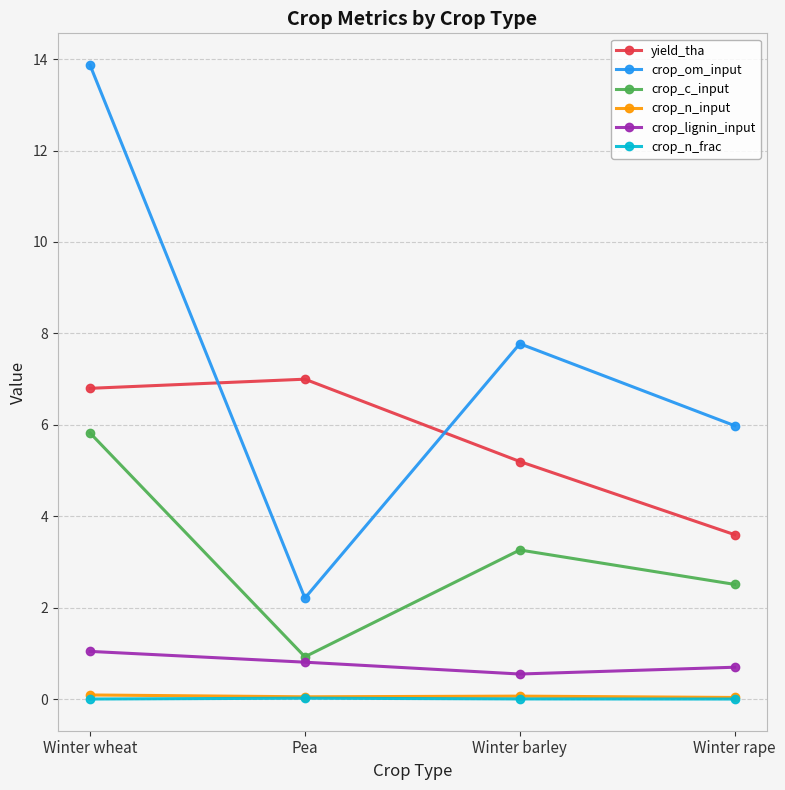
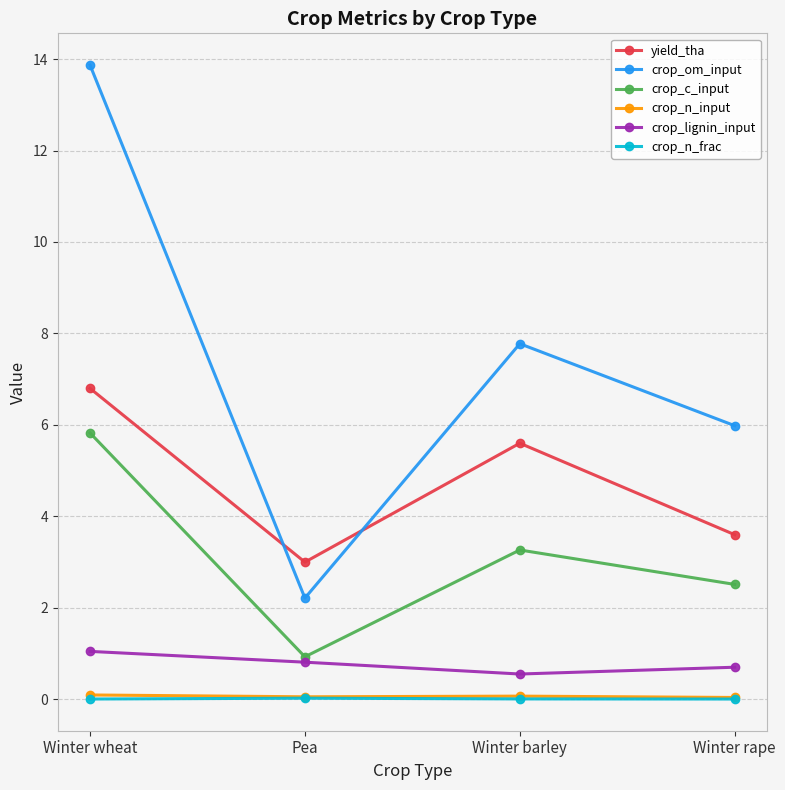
yield_tha, Pea: 7 -> 3
yield_tha, Winter barley: 5.2 -> 5.6
